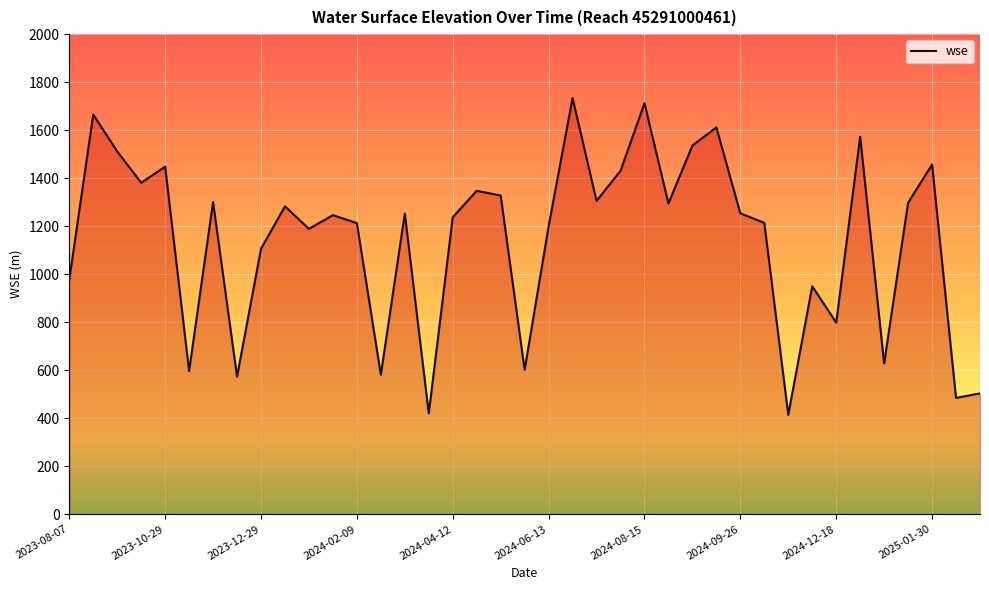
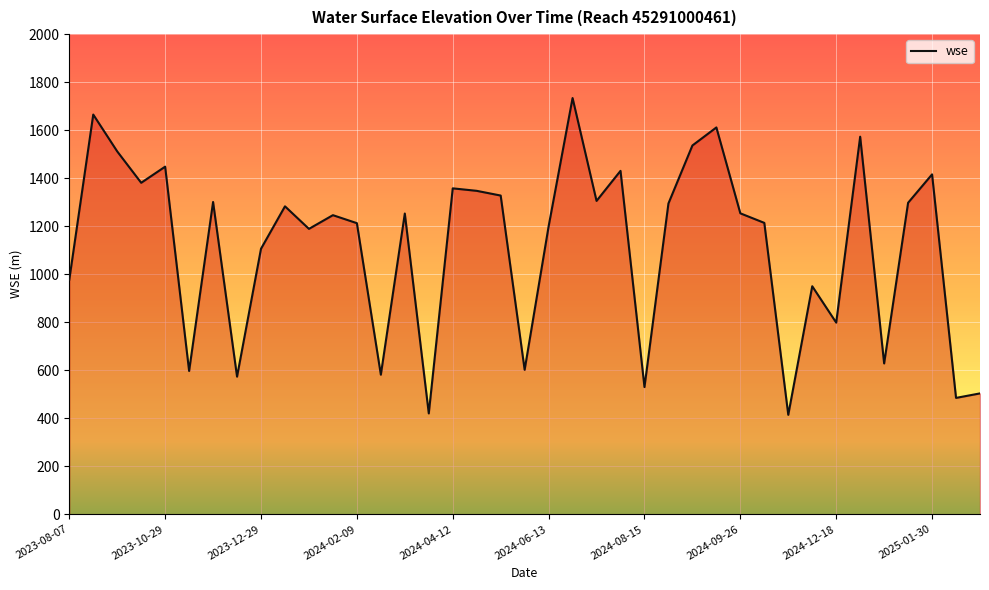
2024-04-12: 1240 -> 1360
2024-08-15: 1710 -> 530
2025-01-30: 1460 -> 1420
